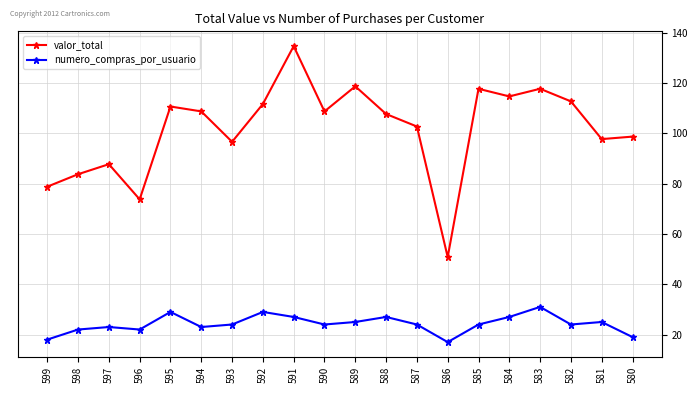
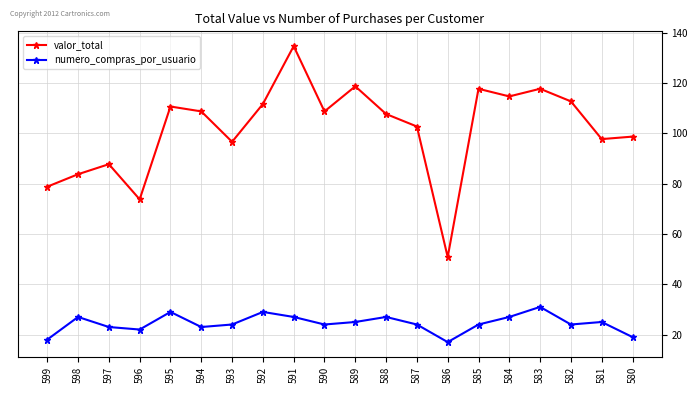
numero_compras_por_usuario, 598: 22 -> 27
